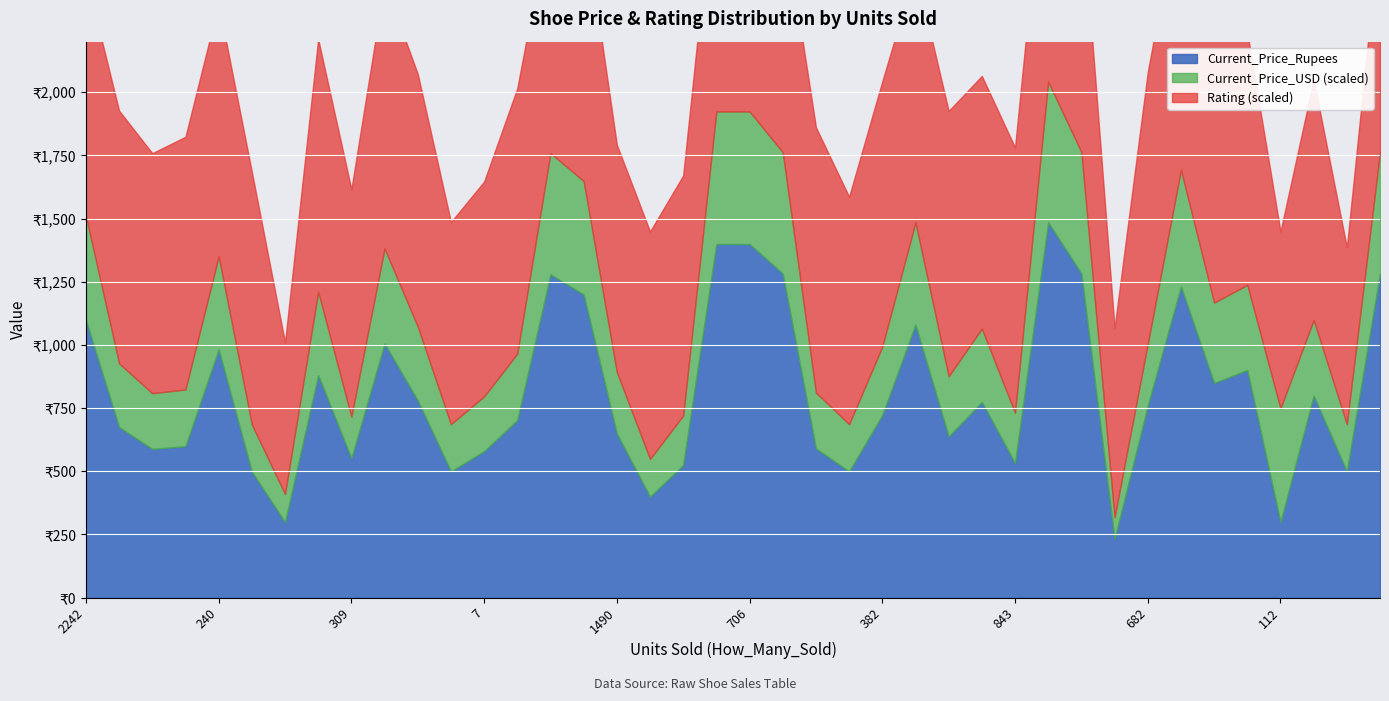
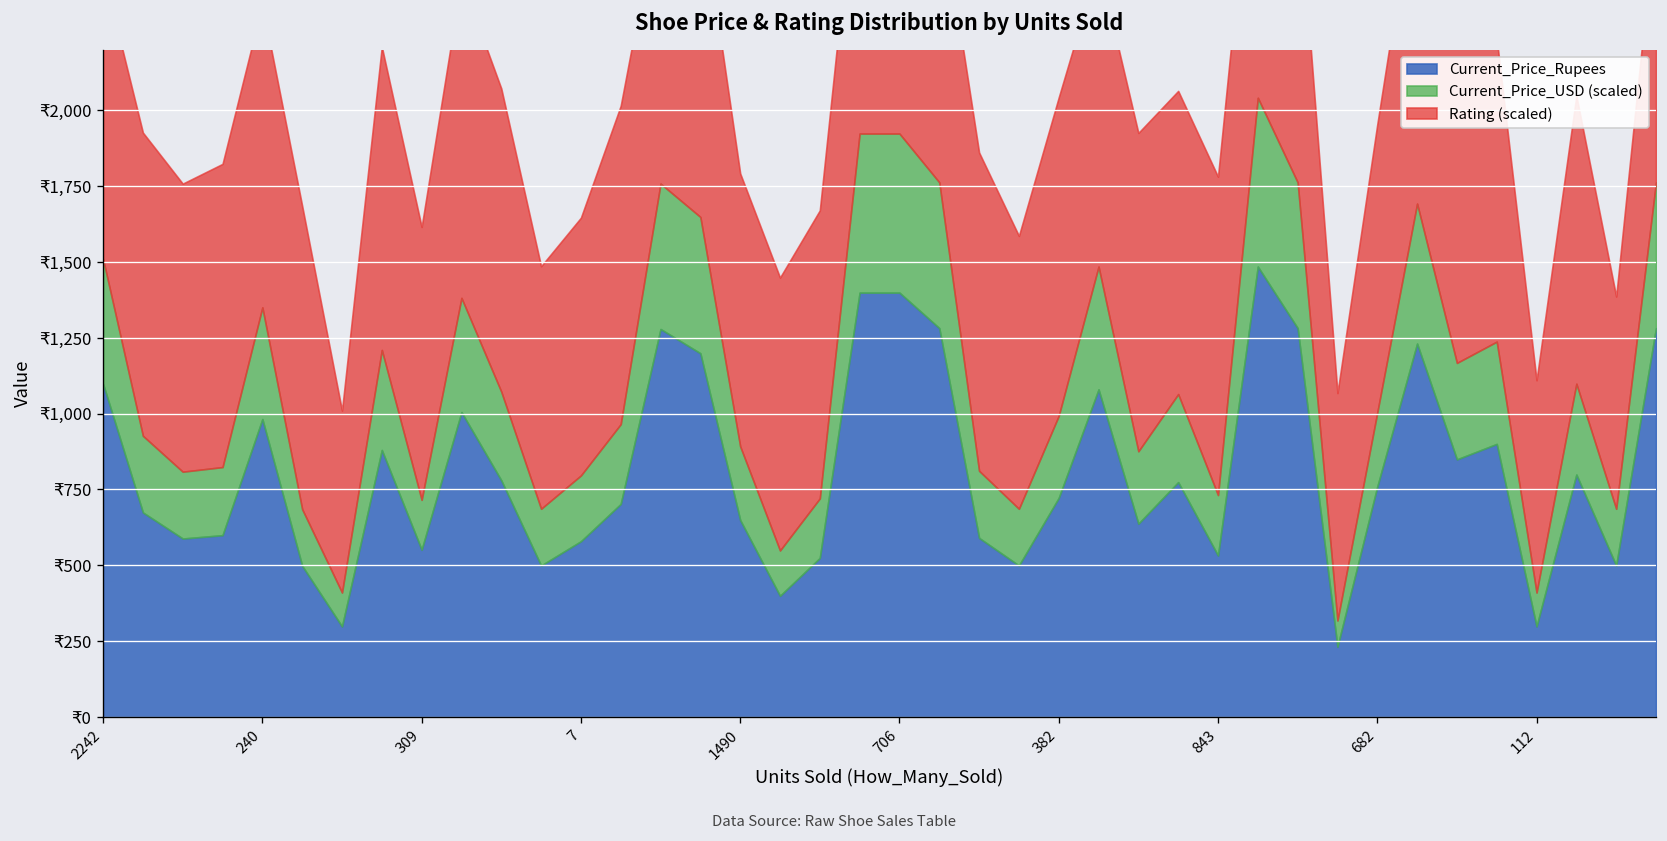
Rating (scaled), 682: ₹1,080 -> ₹950
Current_Price_USD (scaled), 112: ₹450 -> ₹110
